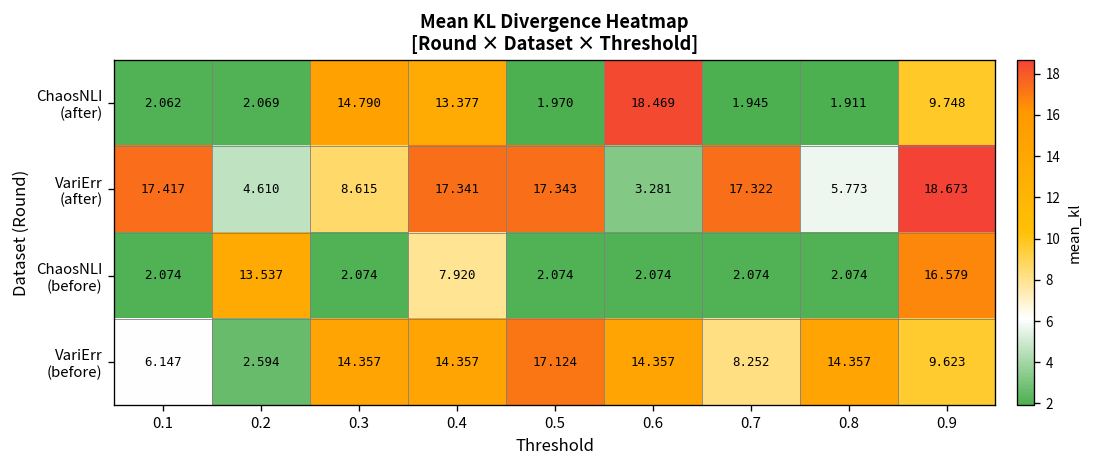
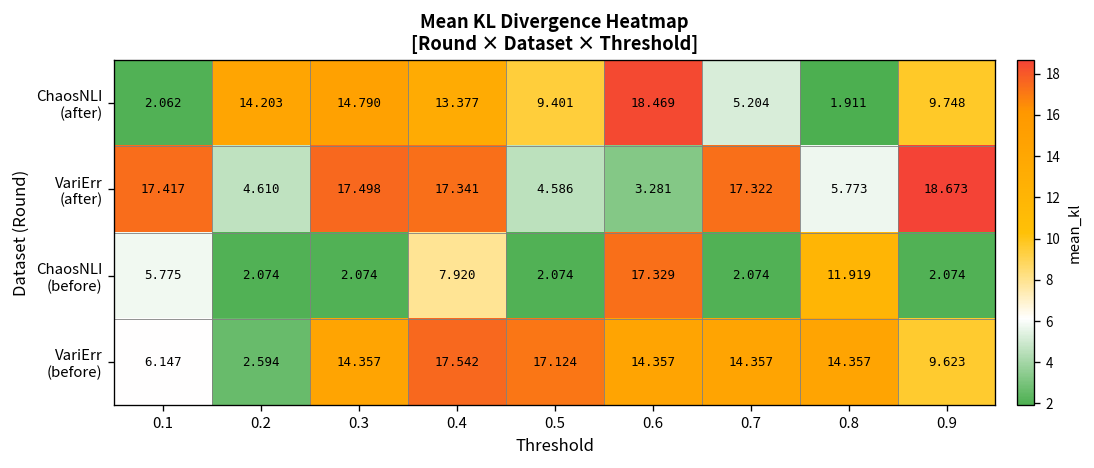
ChaosNLI (after), 0.2: 2.069 -> 14.203
ChaosNLI (after), 0.5: 1.970 -> 9.401
ChaosNLI (after), 0.7: 1.945 -> 5.204
VariErr (after), 0.3: 8.615 -> 17.498
VariErr (after), 0.5: 17.343 -> 4.586
ChaosNLI (before), 0.1: 2.074 -> 5.775
ChaosNLI (before), 0.2: 13.537 -> 2.074
ChaosNLI (before), 0.6: 2.074 -> 17.329
ChaosNLI (before), 0.8: 2.074 -> 11.919
ChaosNLI (before), 0.9: 16.579 -> 2.074
VariErr (before), 0.4: 14.357 -> 17.542
VariErr (before), 0.7: 8.252 -> 14.357
